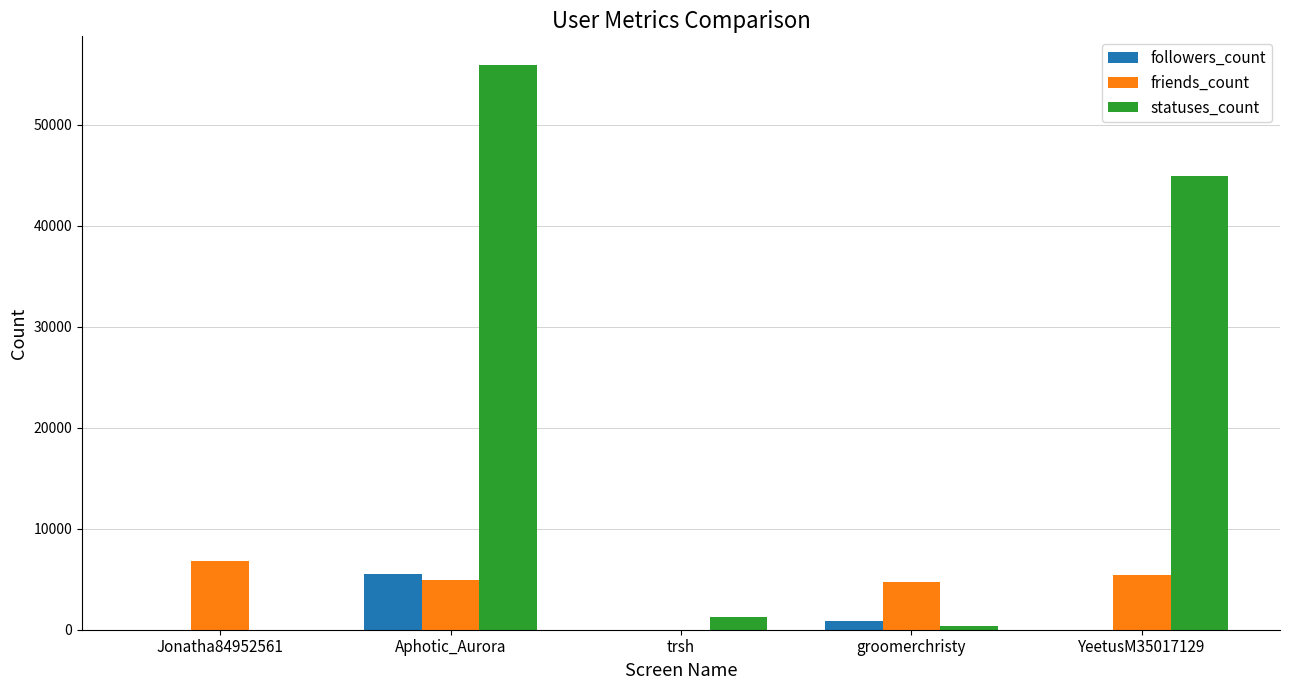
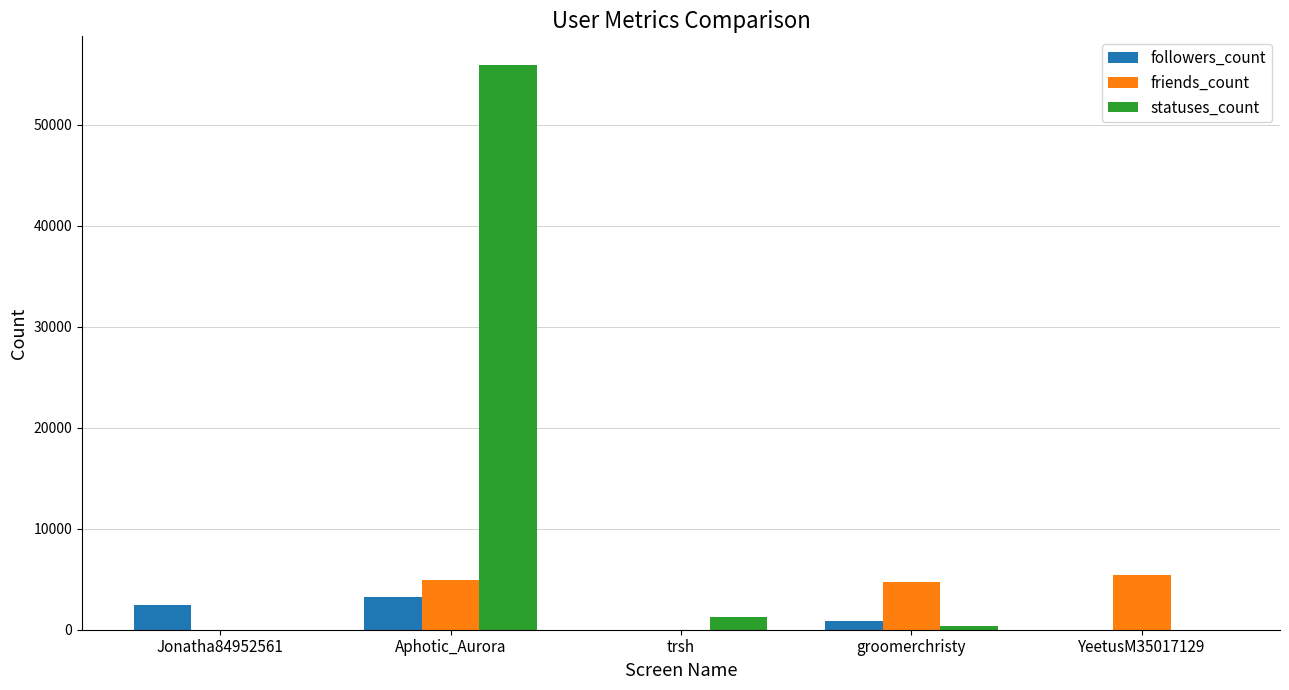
followers_count, Jonatha84952561: 0 -> 2500
friends_count, Jonatha84952561: 6800 -> 0
followers_count, Aphotic_Aurora: 5500 -> 3200
statuses_count, YeetusM35017129: 45000 -> 0
